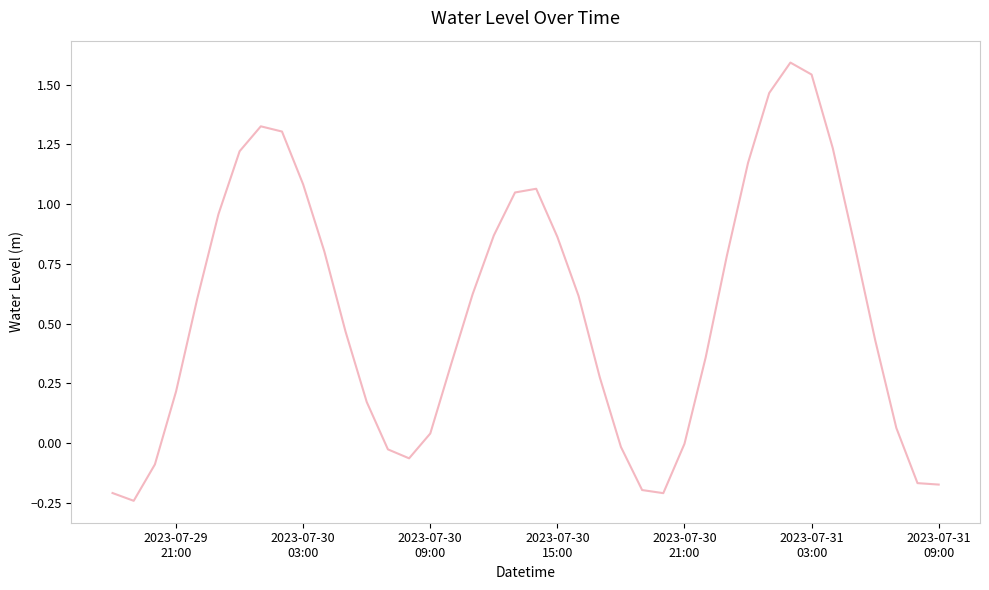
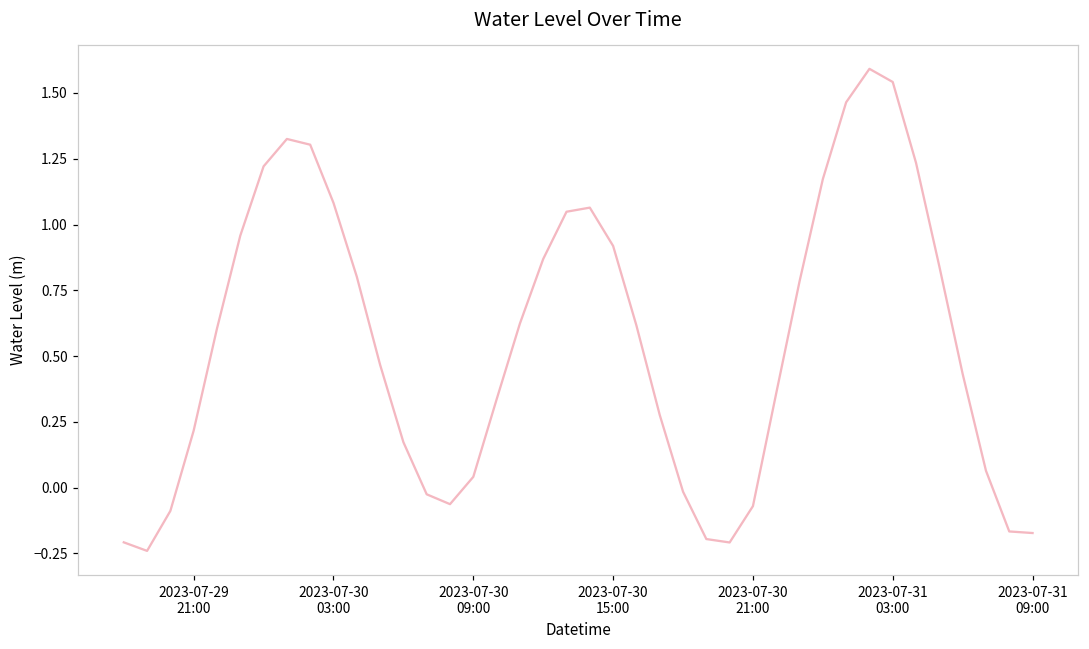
2023-07-30 15:00: 0.86 -> 0.92
2023-07-30 21:00: 0.00 -> -0.07
